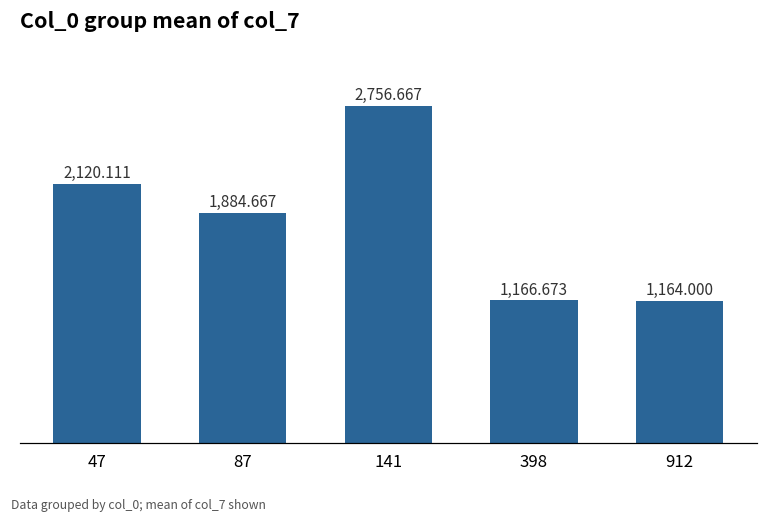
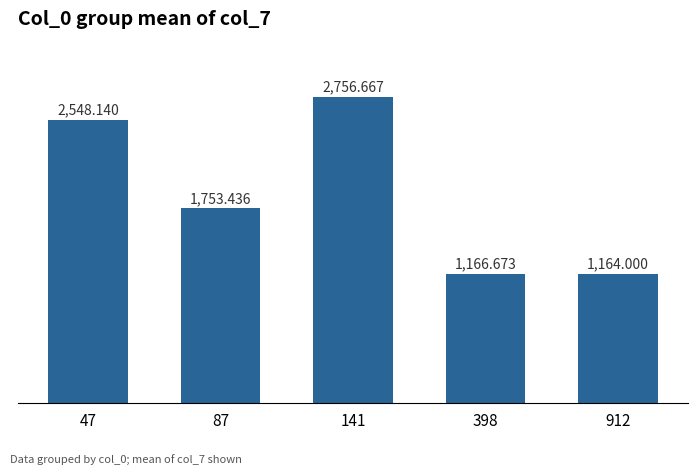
47: 2,120.111 -> 2,548.140
87: 1,884.667 -> 1,753.436
